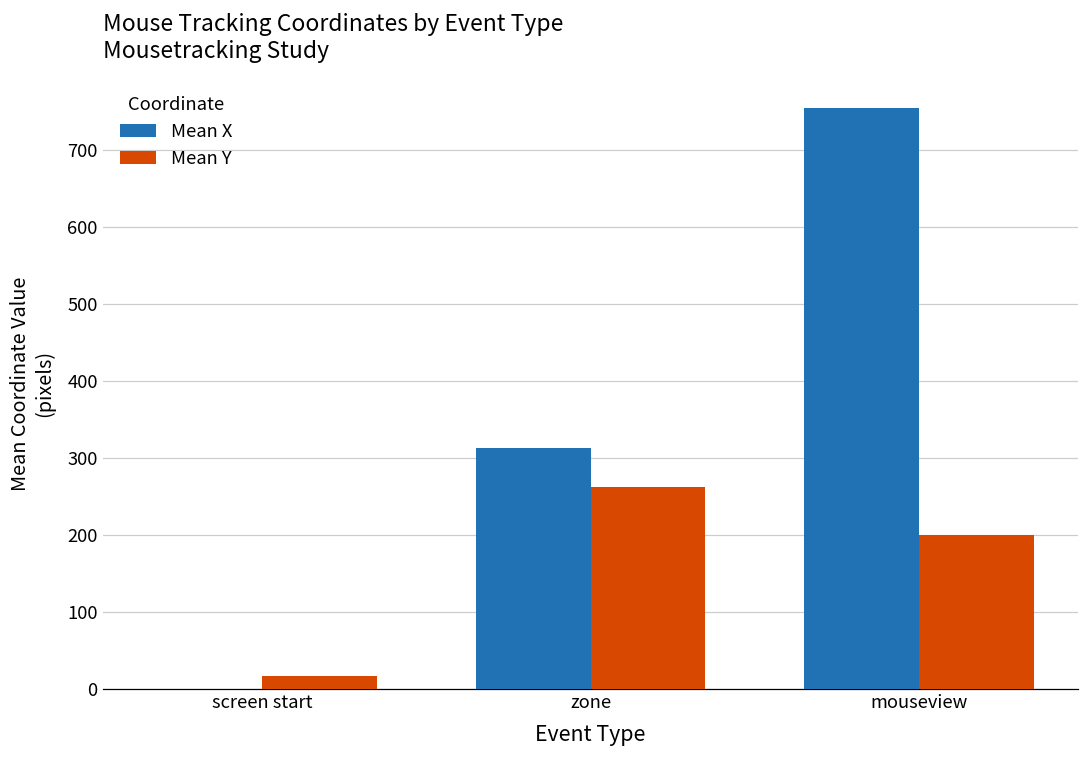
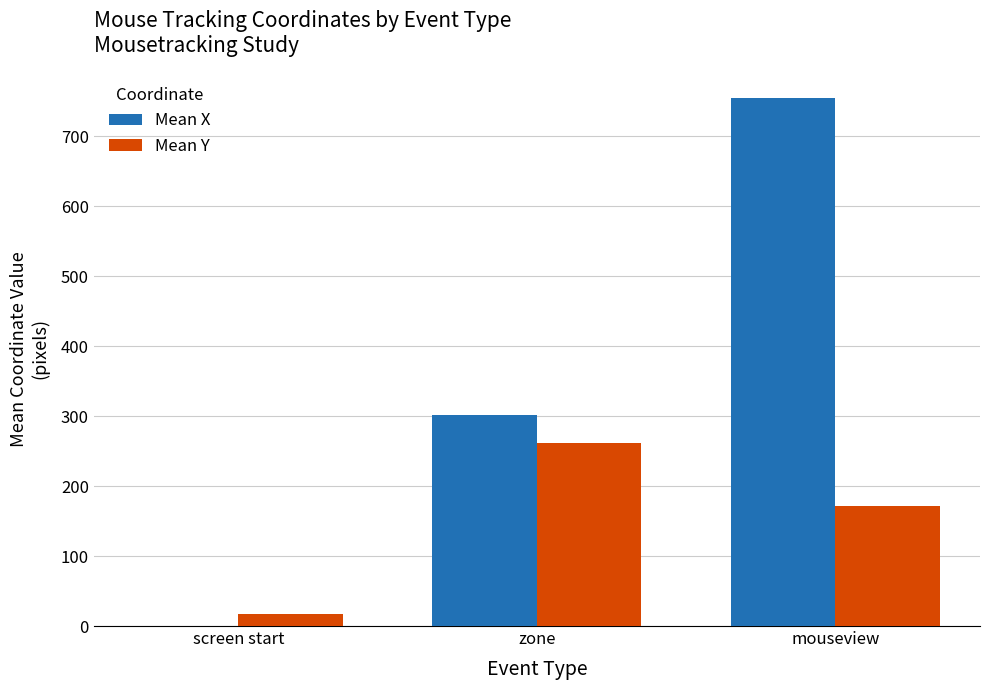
Mean X, zone: 310 -> 300
Mean Y, mouseview: 200 -> 170
